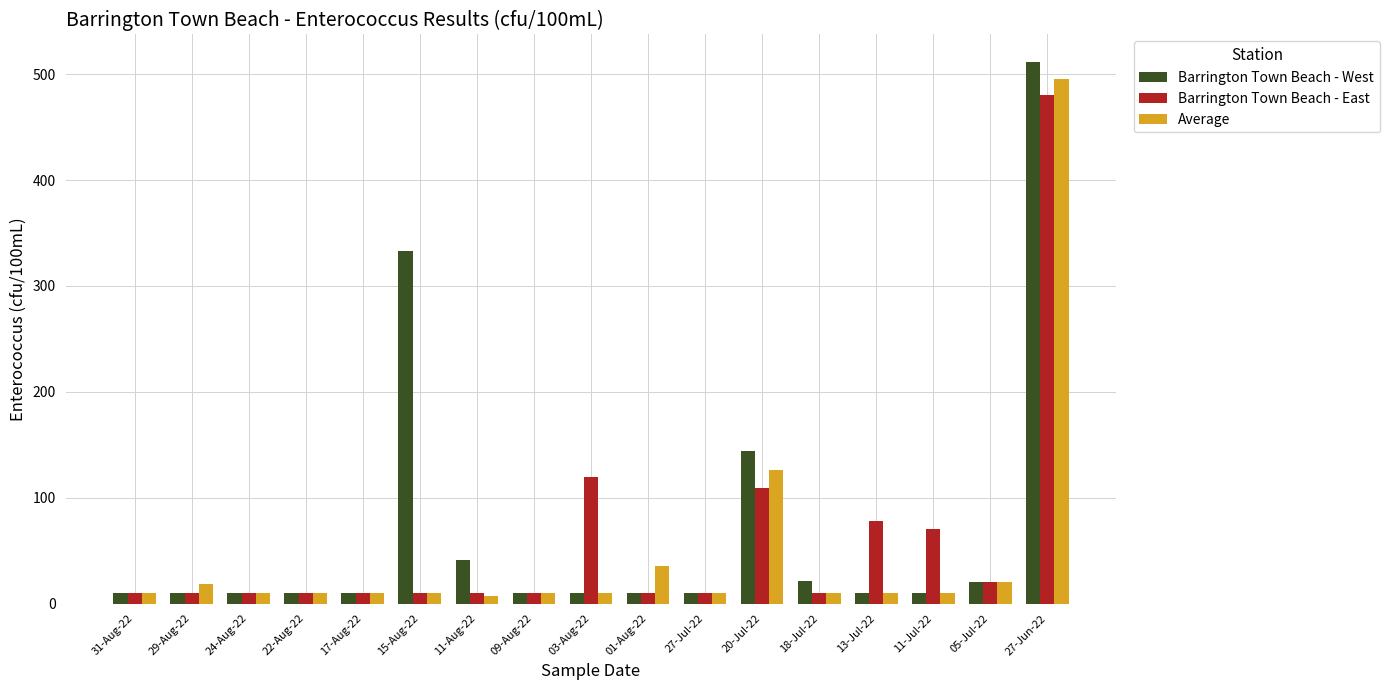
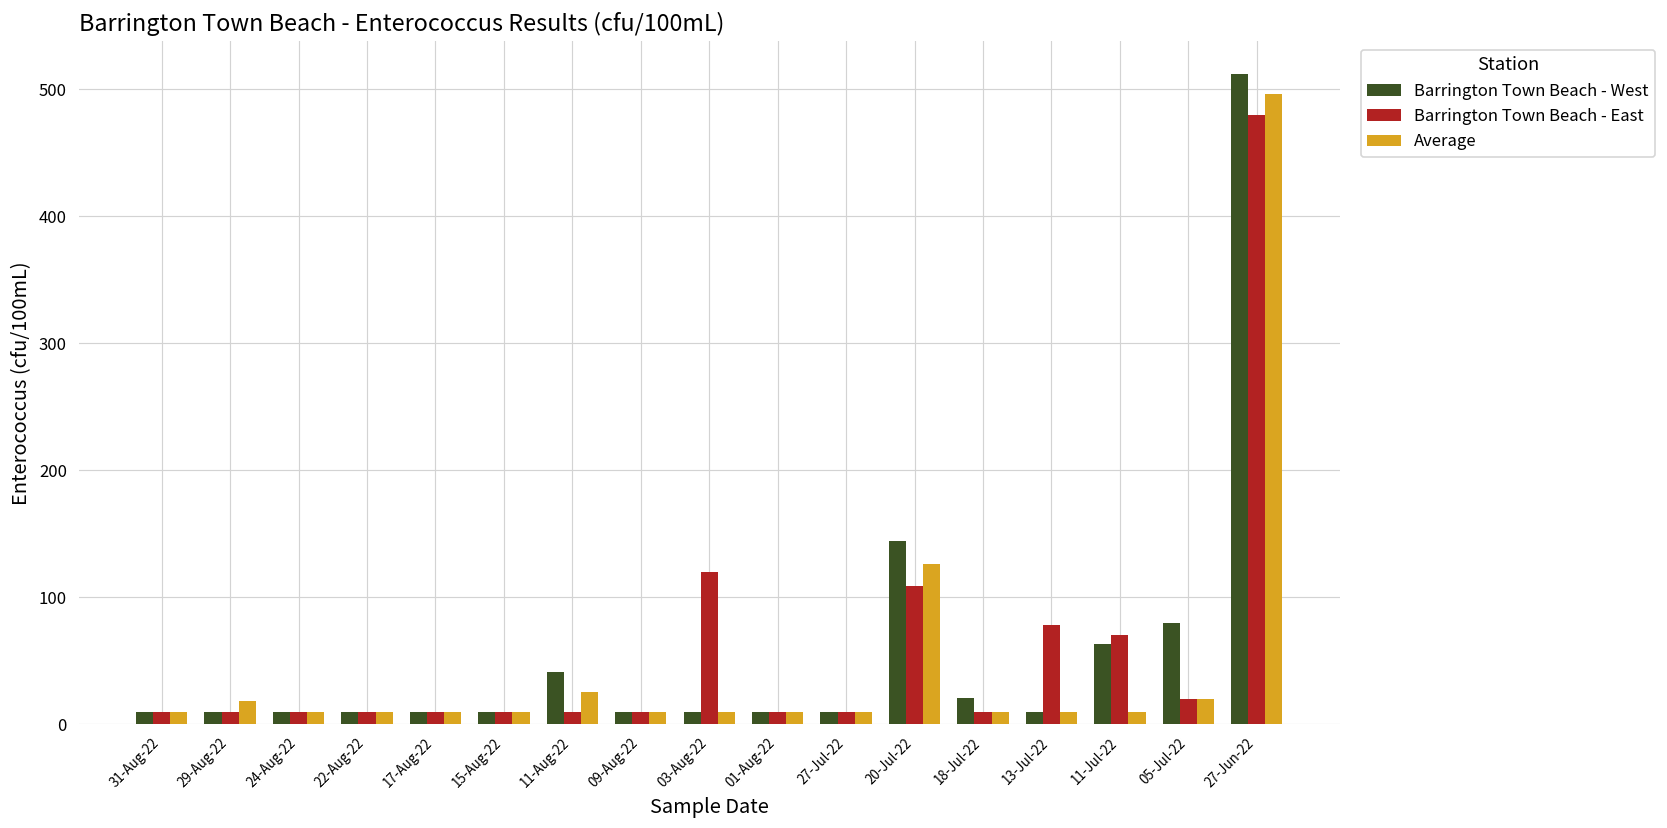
Barrington Town Beach - West, 15-Aug-22: 333 -> 10
Average, 11-Aug-22: 7 -> 26
Average, 01-Aug-22: 35 -> 10
Barrington Town Beach - West, 11-Jul-22: 10 -> 63
Barrington Town Beach - West, 05-Jul-22: 20 -> 80
